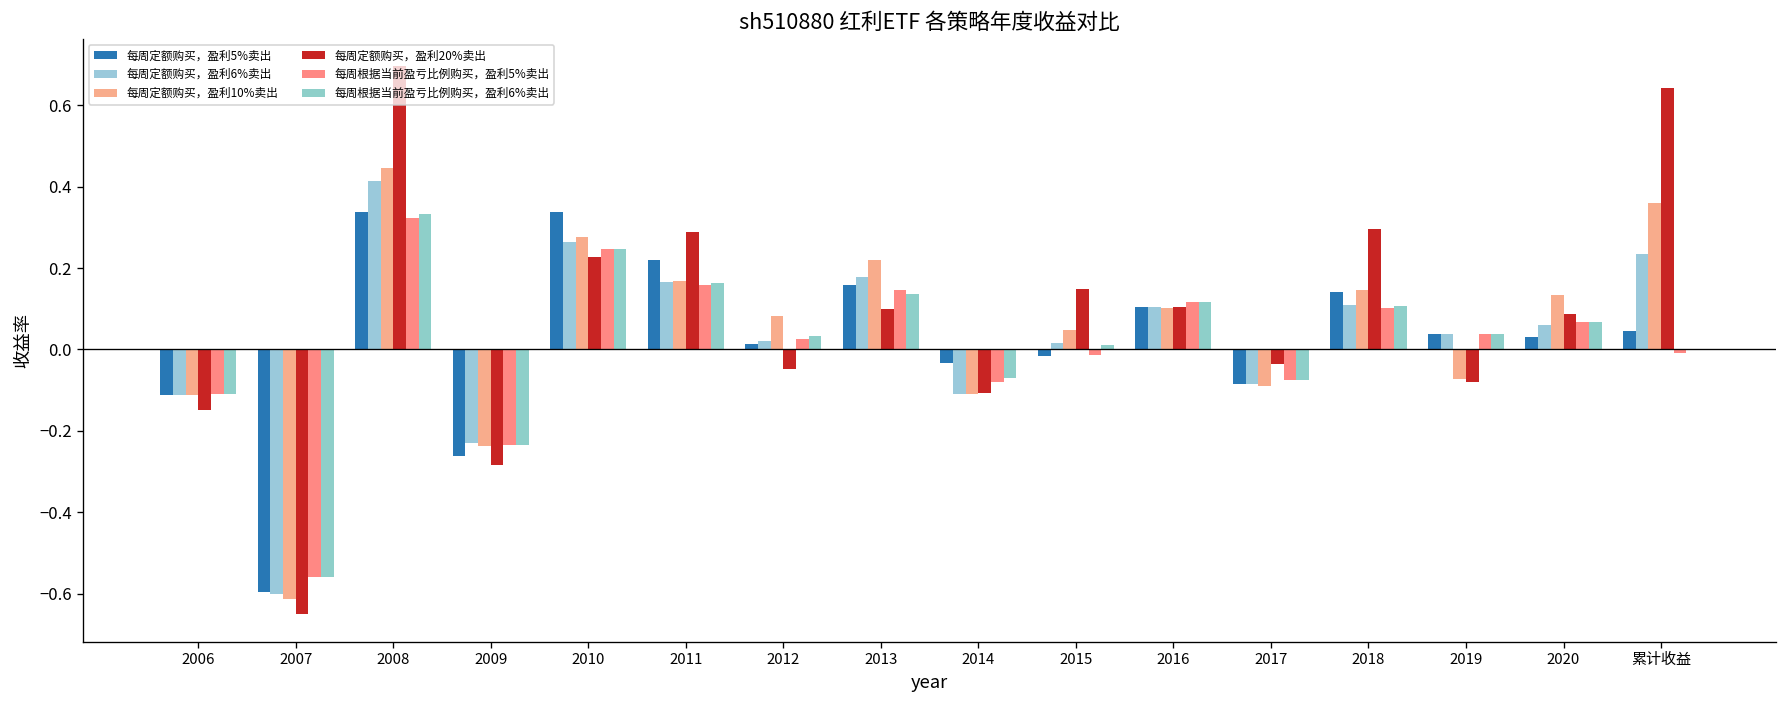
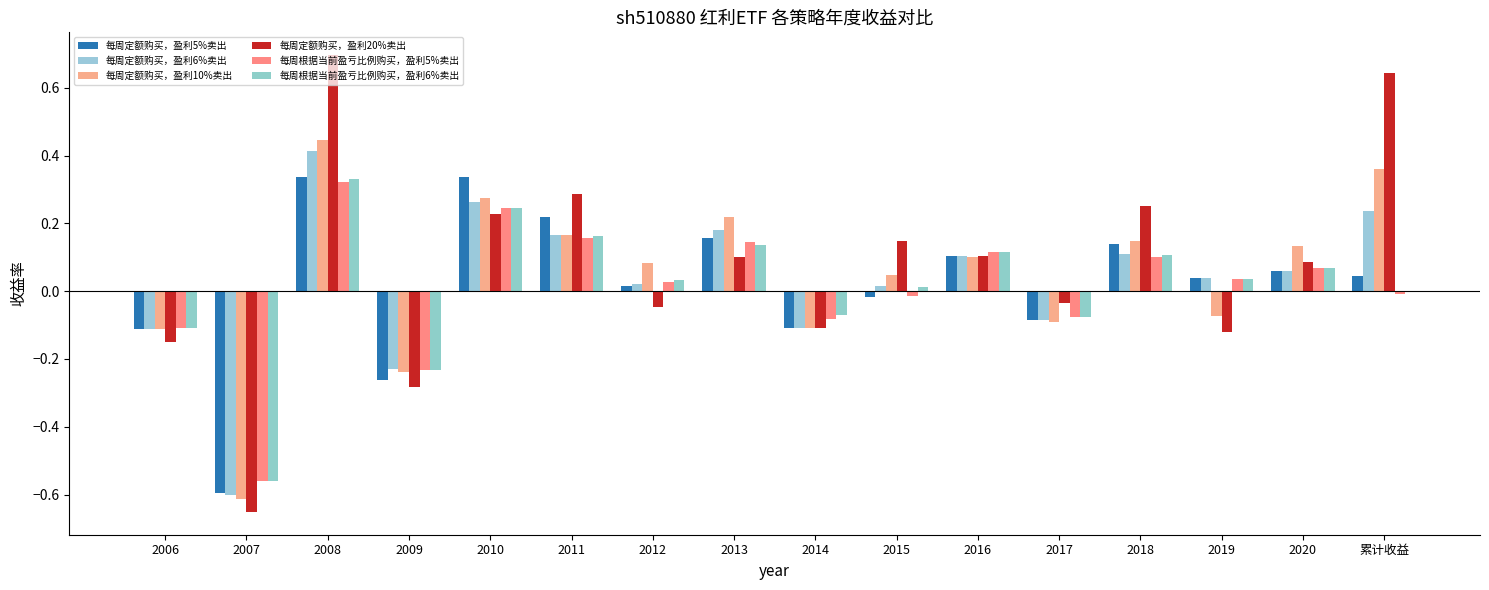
每周定额购买，盈利5%卖出, 2014: -0.03 -> -0.11
每周定额购买，盈利20%卖出, 2018: 0.30 -> 0.25
每周定额购买，盈利20%卖出, 2019: -0.08 -> -0.12
每周定额购买，盈利5%卖出, 2020: 0.03 -> 0.06
